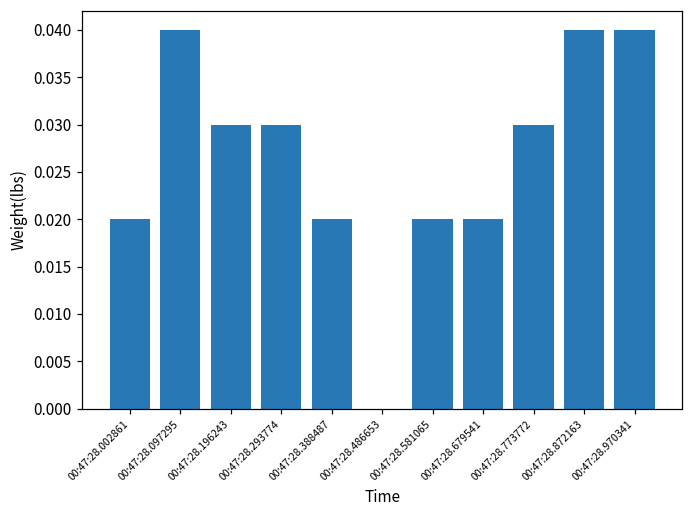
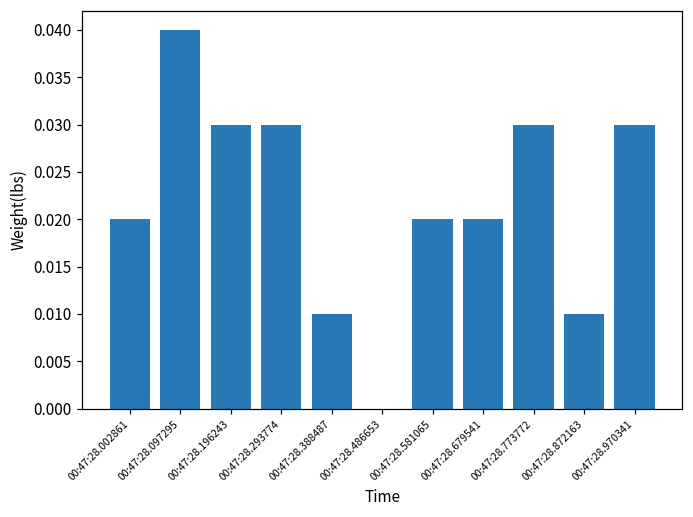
00:47:28.388487: 0.02 -> 0.01
00:47:28.872163: 0.04 -> 0.01
00:47:28.970341: 0.04 -> 0.03
